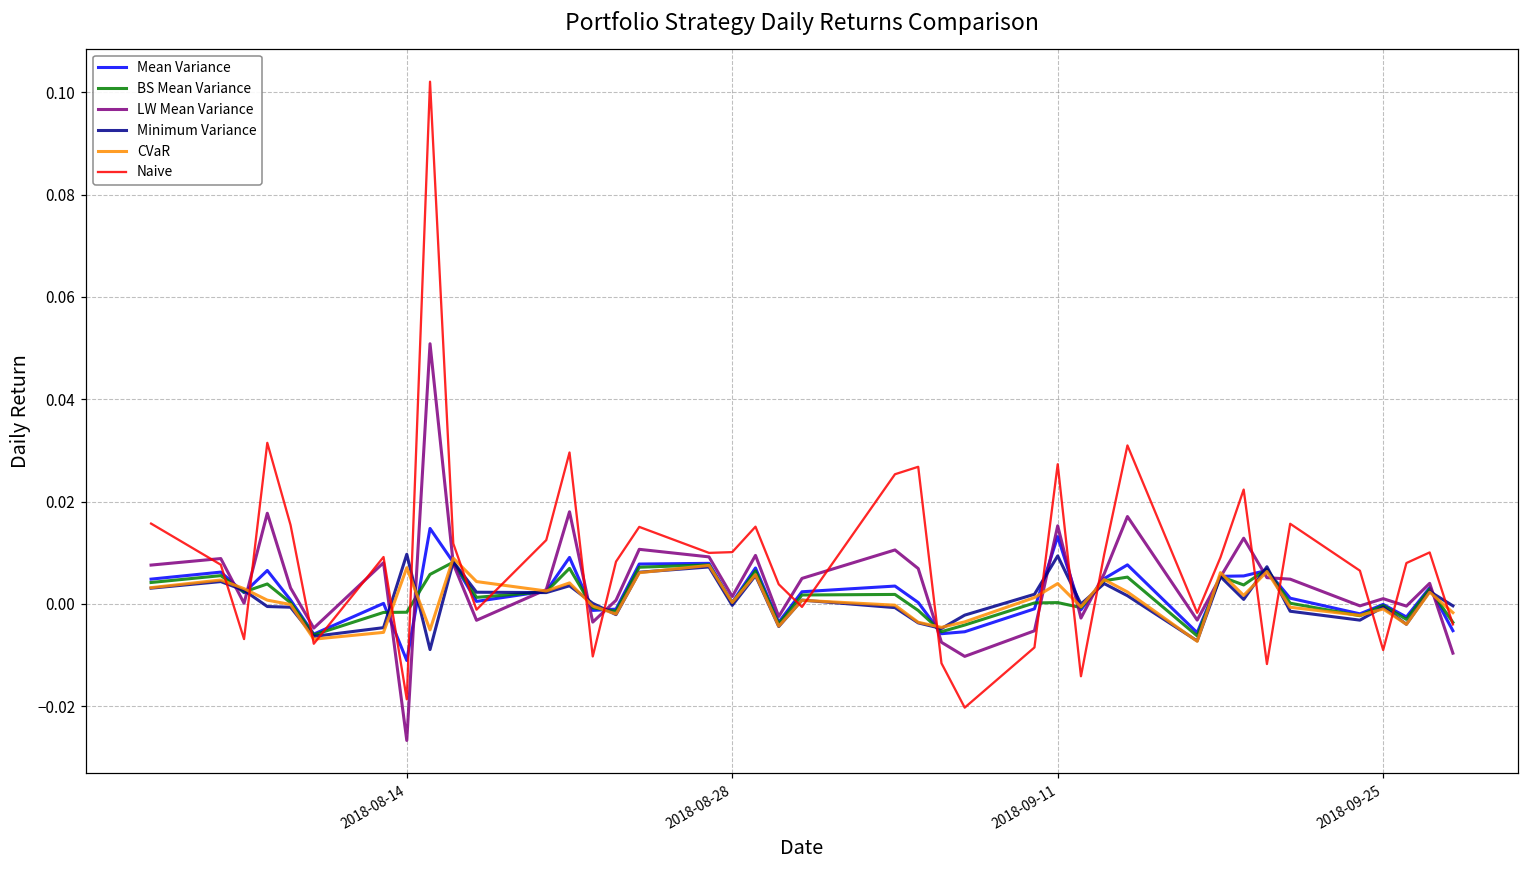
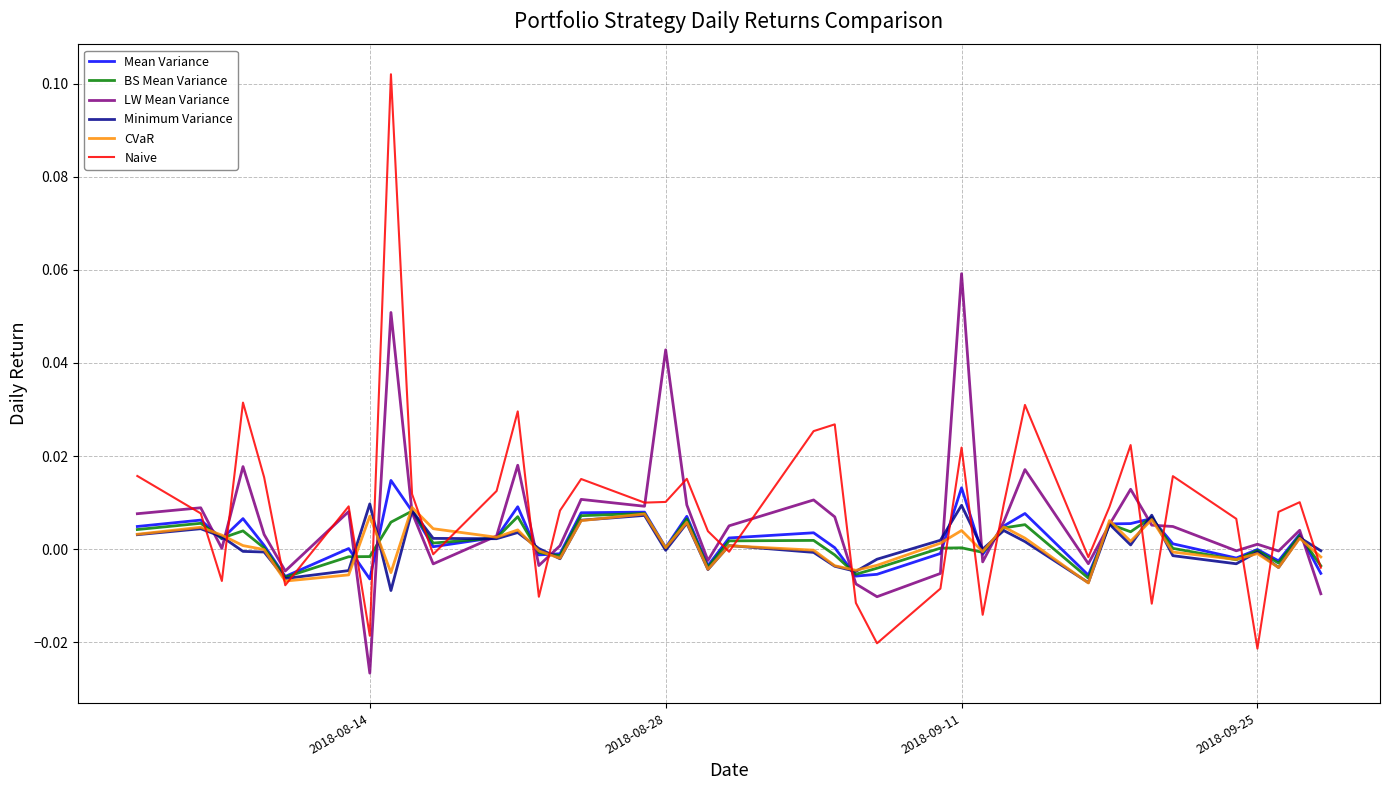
Mean Variance, 2018-08-14: -0.011 -> -0.006
LW Mean Variance, 2018-08-28: 0.001 -> 0.043
LW Mean Variance, 2018-09-11: 0.015 -> 0.059
Naive, 2018-09-11: 0.027 -> 0.022
Naive, 2018-09-25: -0.009 -> -0.021
